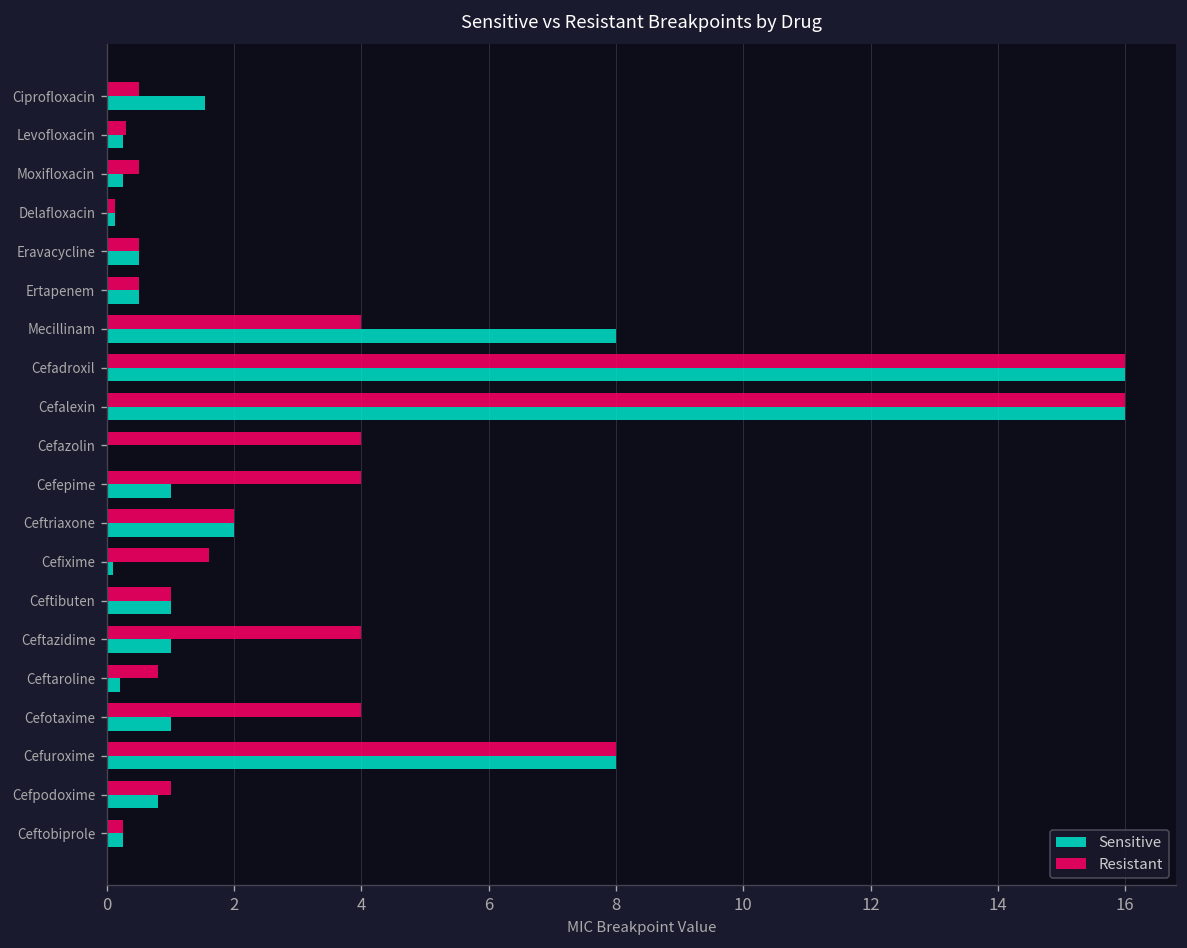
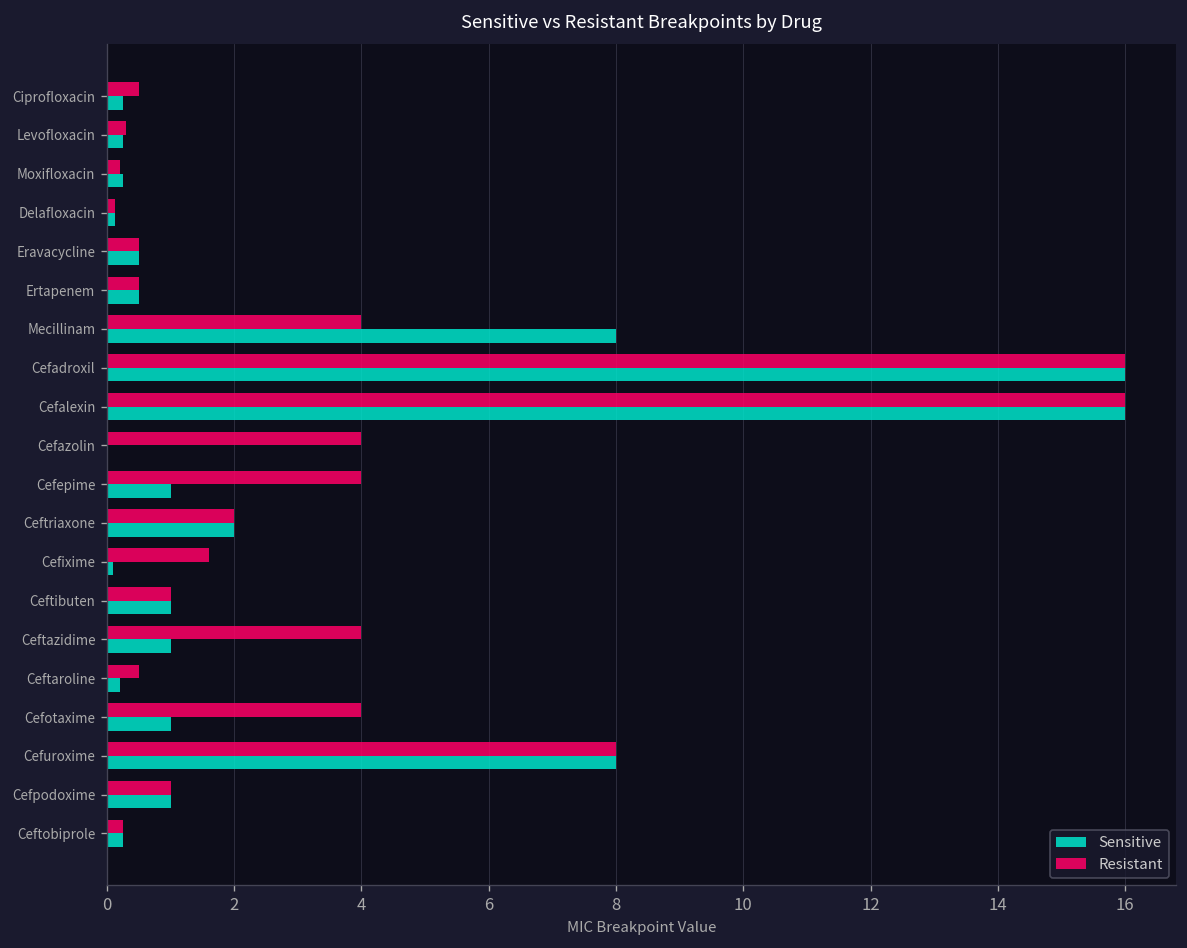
Sensitive, Ciprofloxacin: 1.5 -> 0.3
Resistant, Moxifloxacin: 0.5 -> 0.2
Resistant, Ceftaroline: 0.8 -> 0.5
Sensitive, Cefpodoxime: 0.8 -> 1.0
